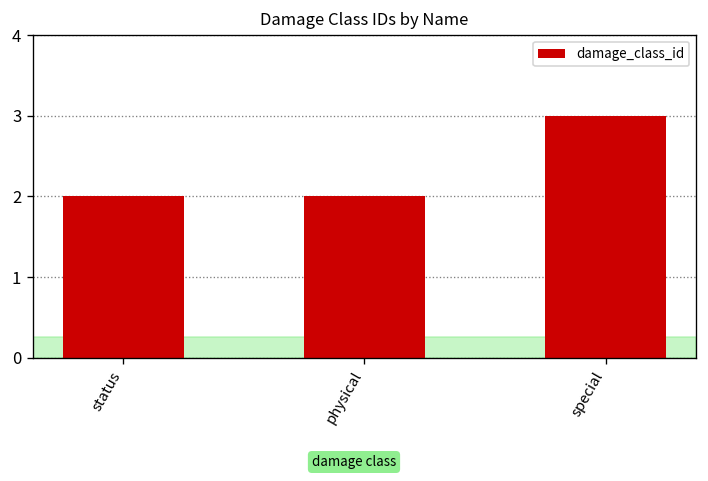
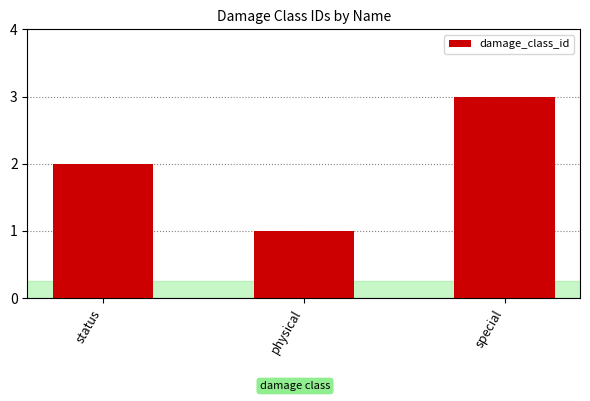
physical: 2 -> 1
